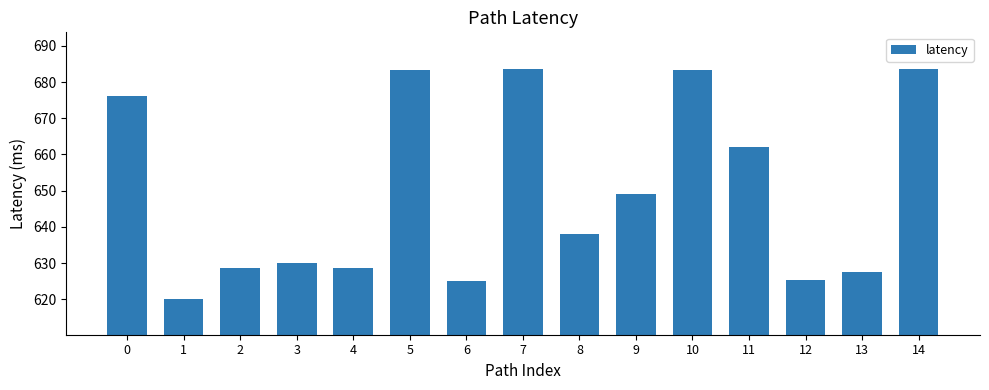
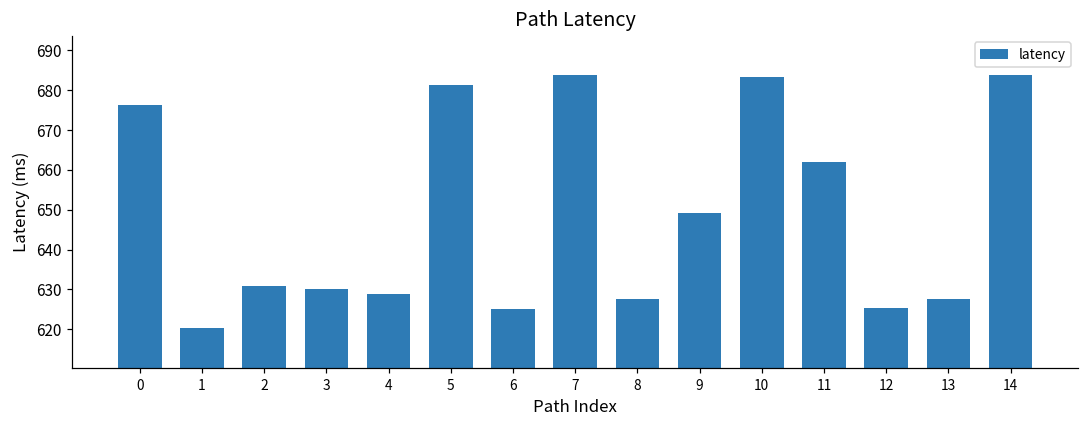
2: 629 -> 631
5: 683 -> 681
8: 638 -> 628
